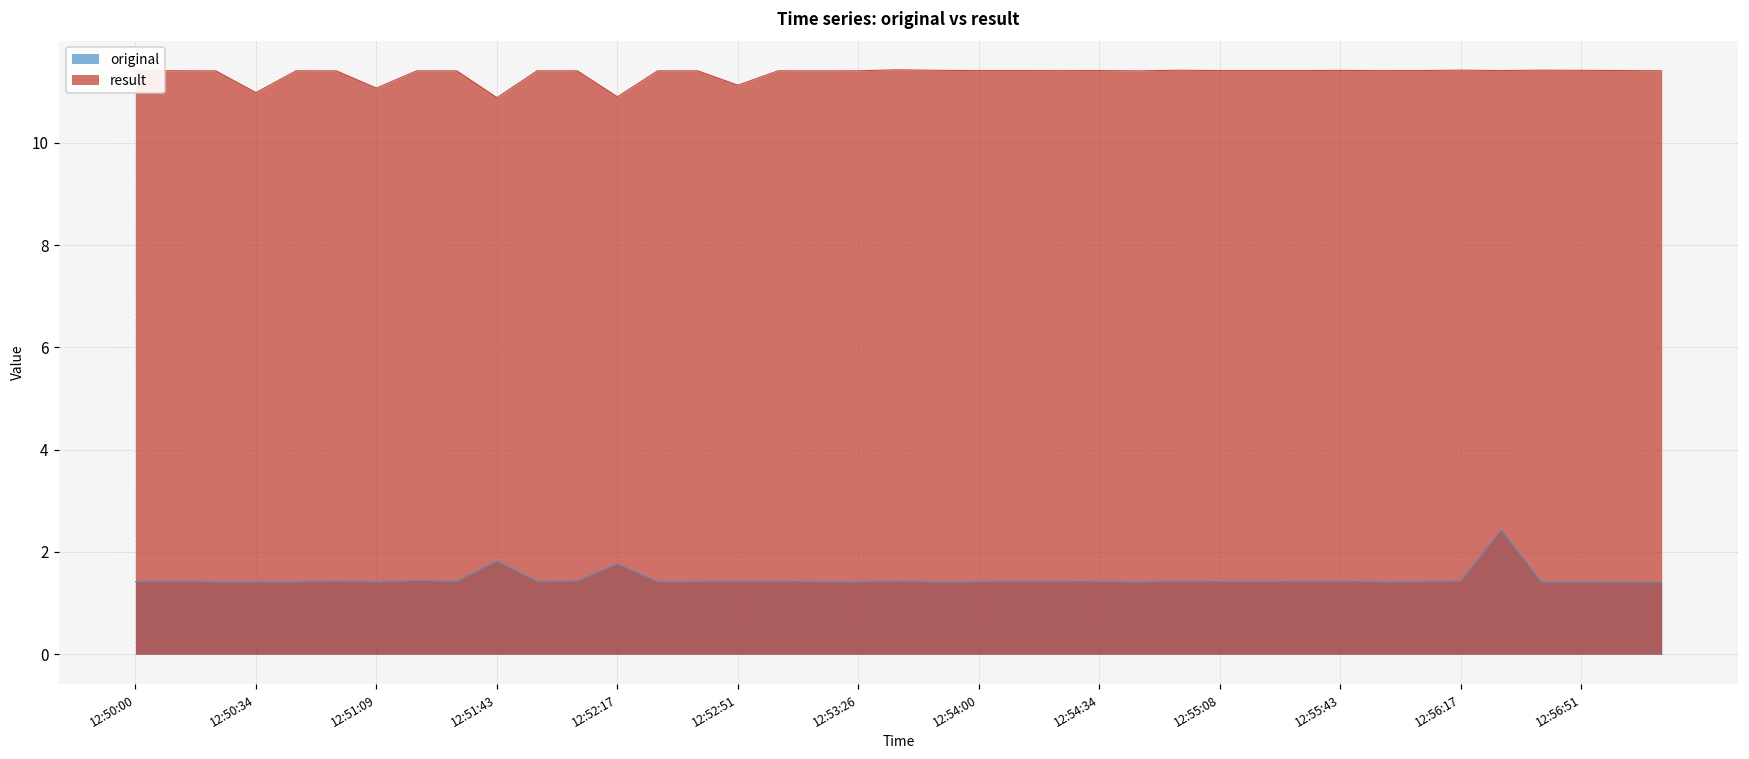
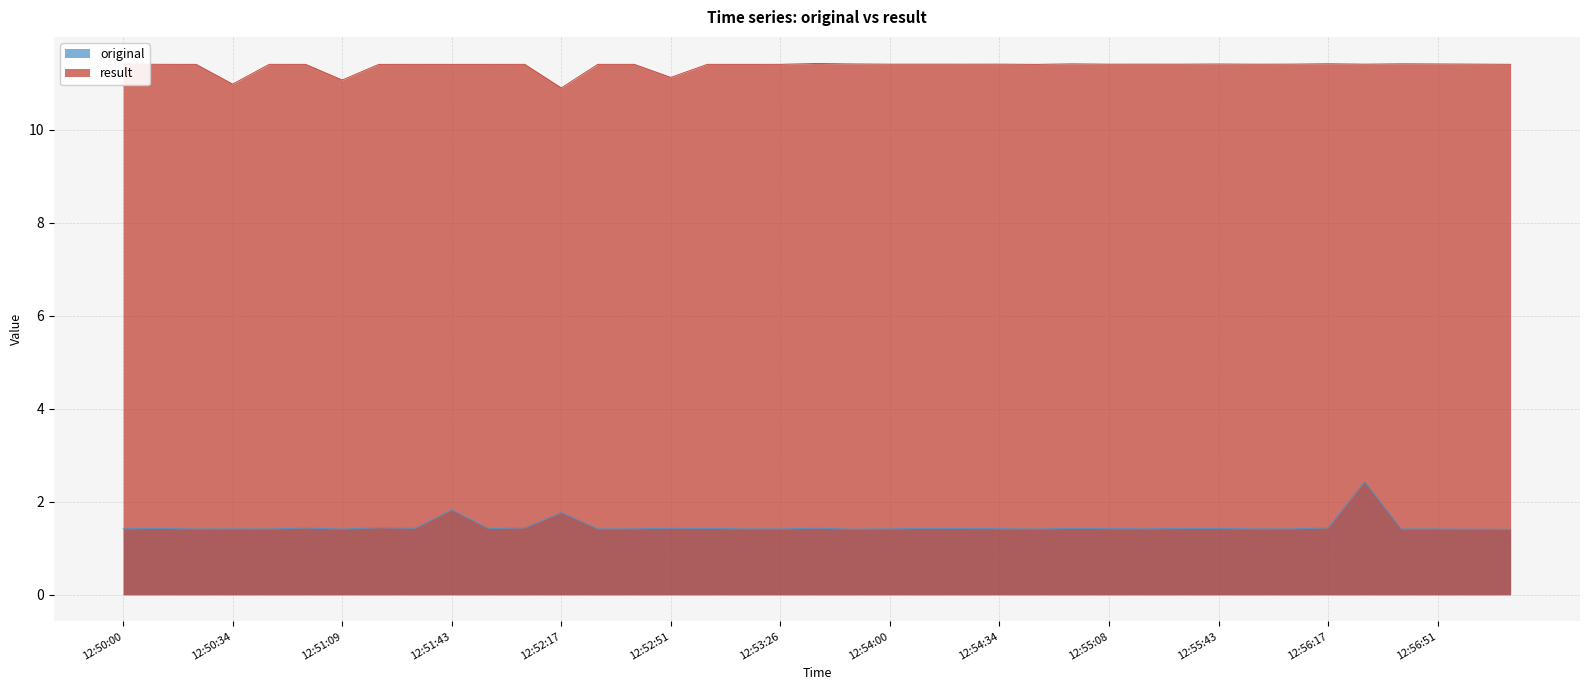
result, 12:51:43: 10.9 -> 11.4
